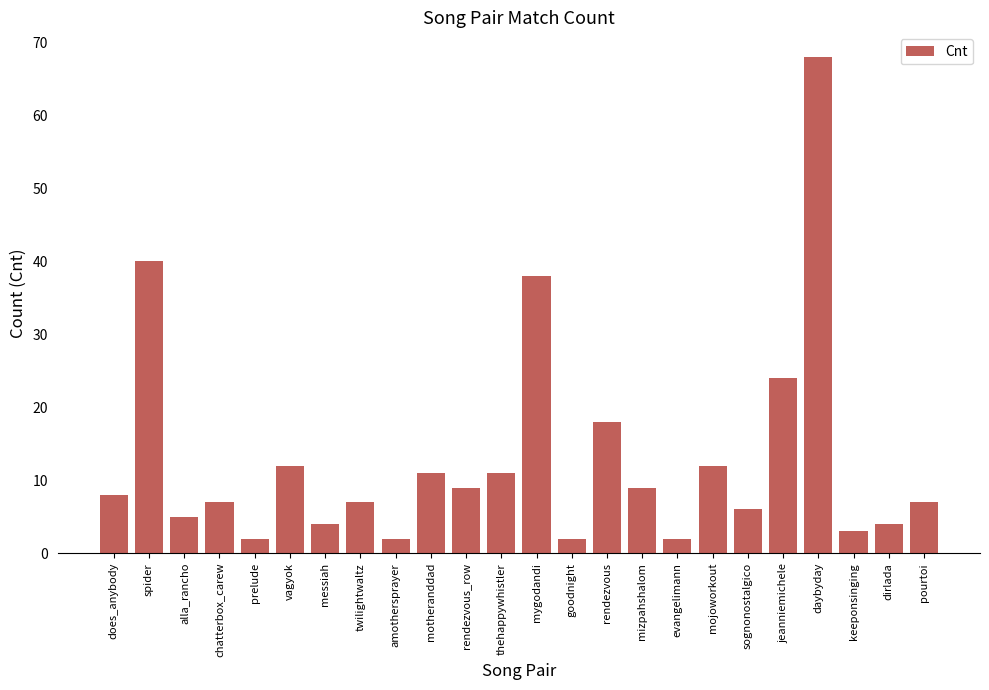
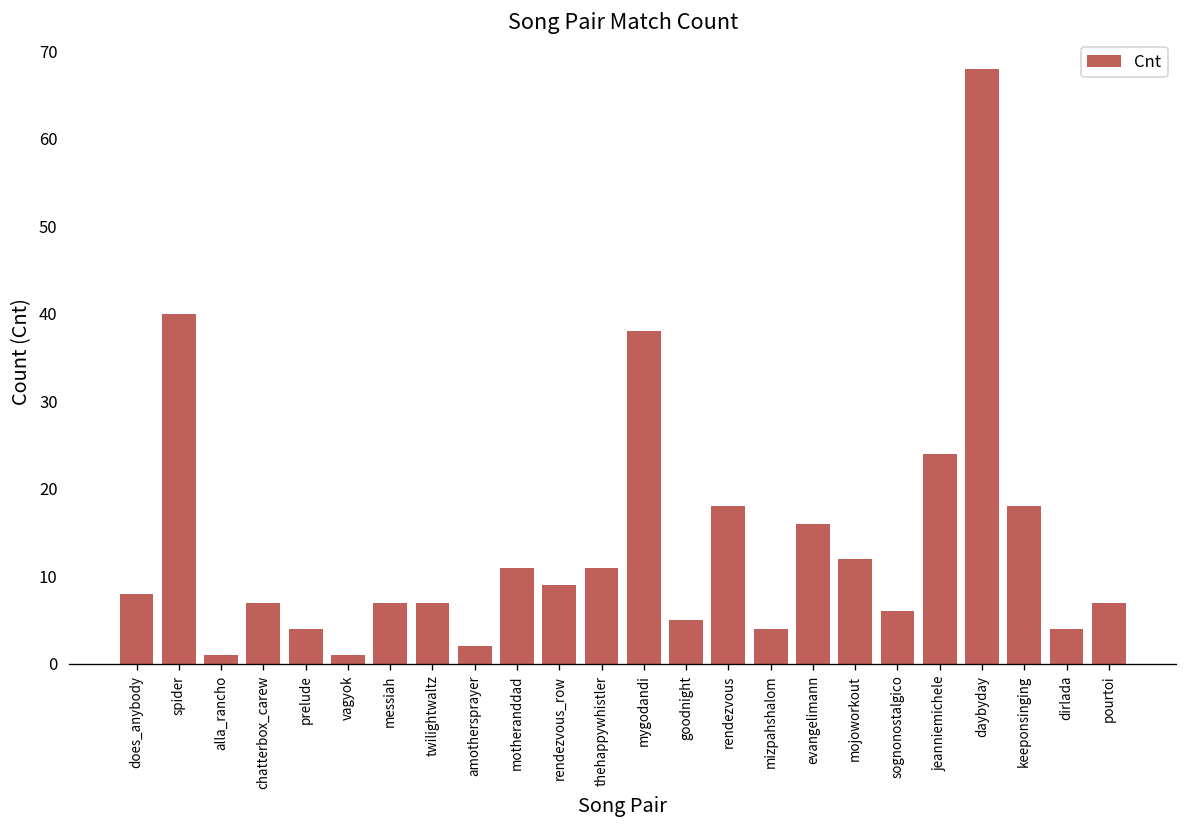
alla_rancho: 5 -> 1
prelude: 2 -> 4
vagyok: 12 -> 1
messiah: 4 -> 7
goodnight: 2 -> 5
mizpahshalom: 9 -> 4
evangelimann: 2 -> 16
keeponsinging: 3 -> 18
